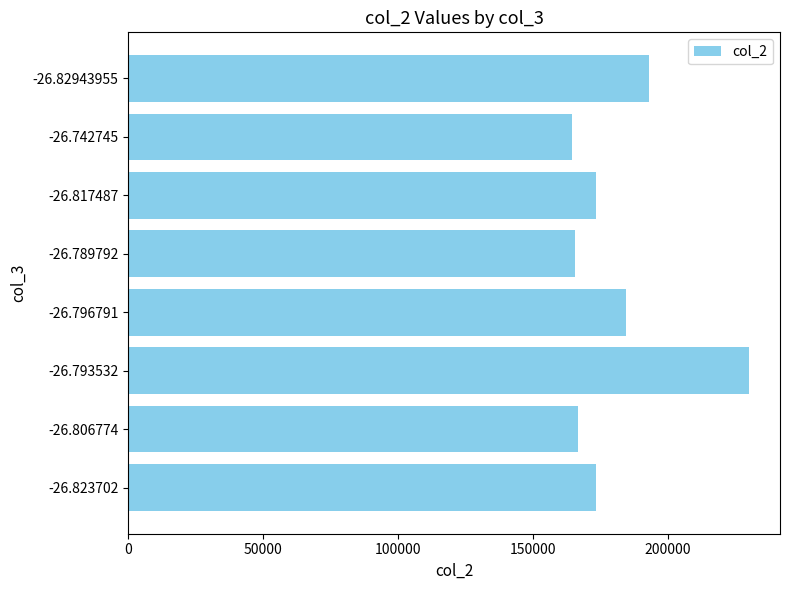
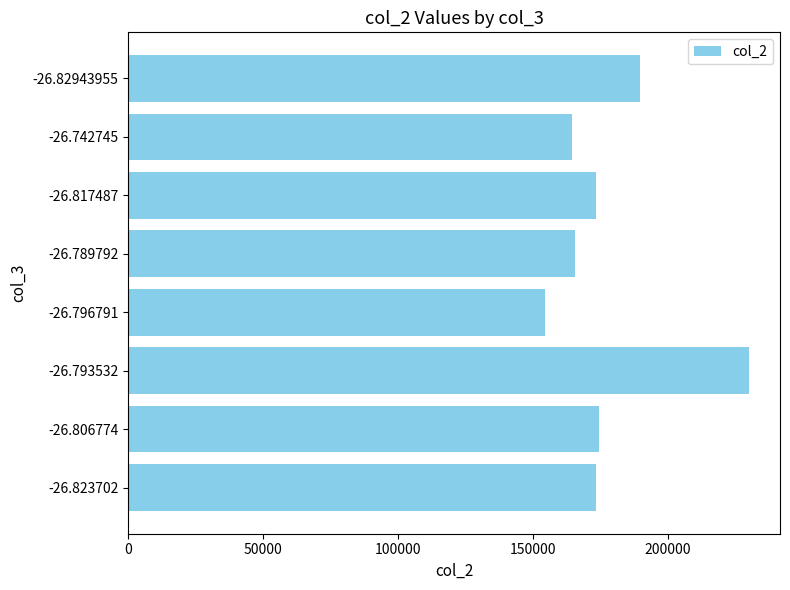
-26.82943955: 193000 -> 190000
-26.796791: 184000 -> 154000
-26.806774: 167000 -> 175000
